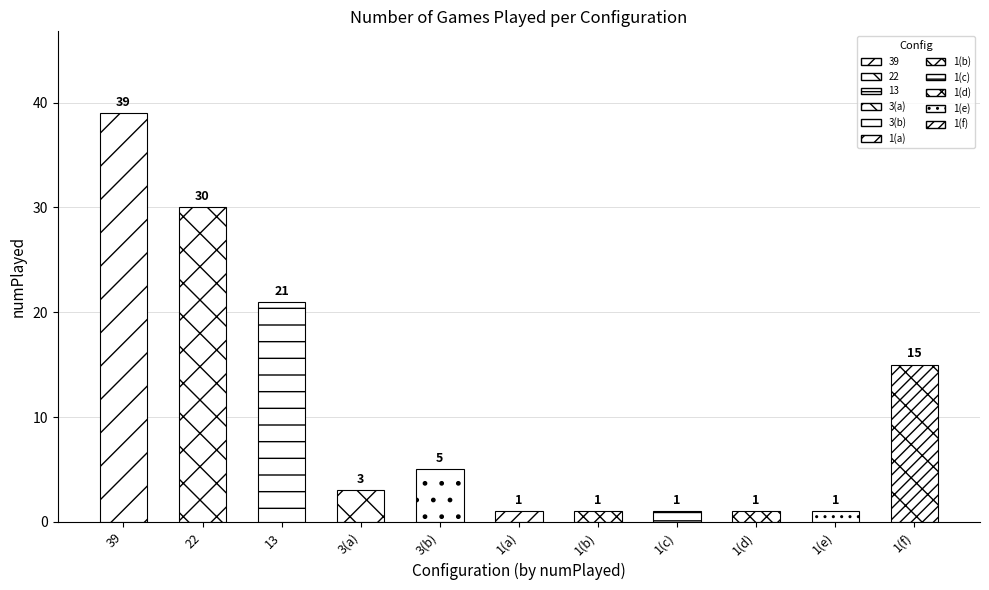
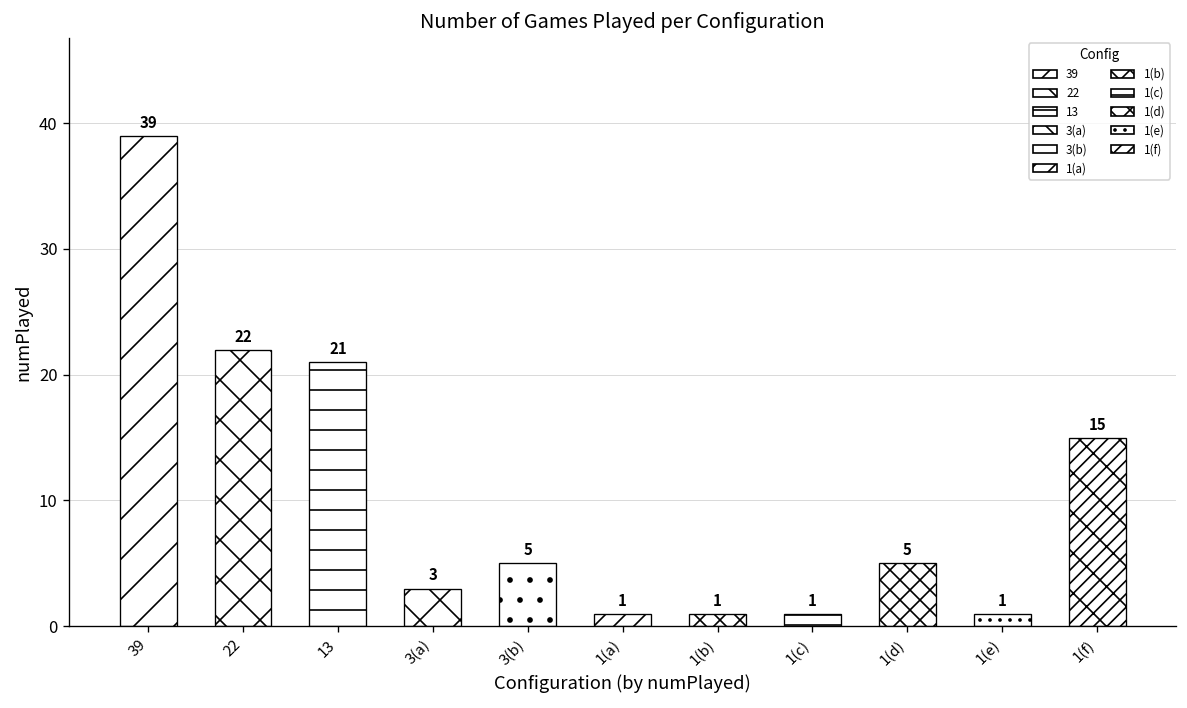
22: 30 -> 22
1(d): 1 -> 5
